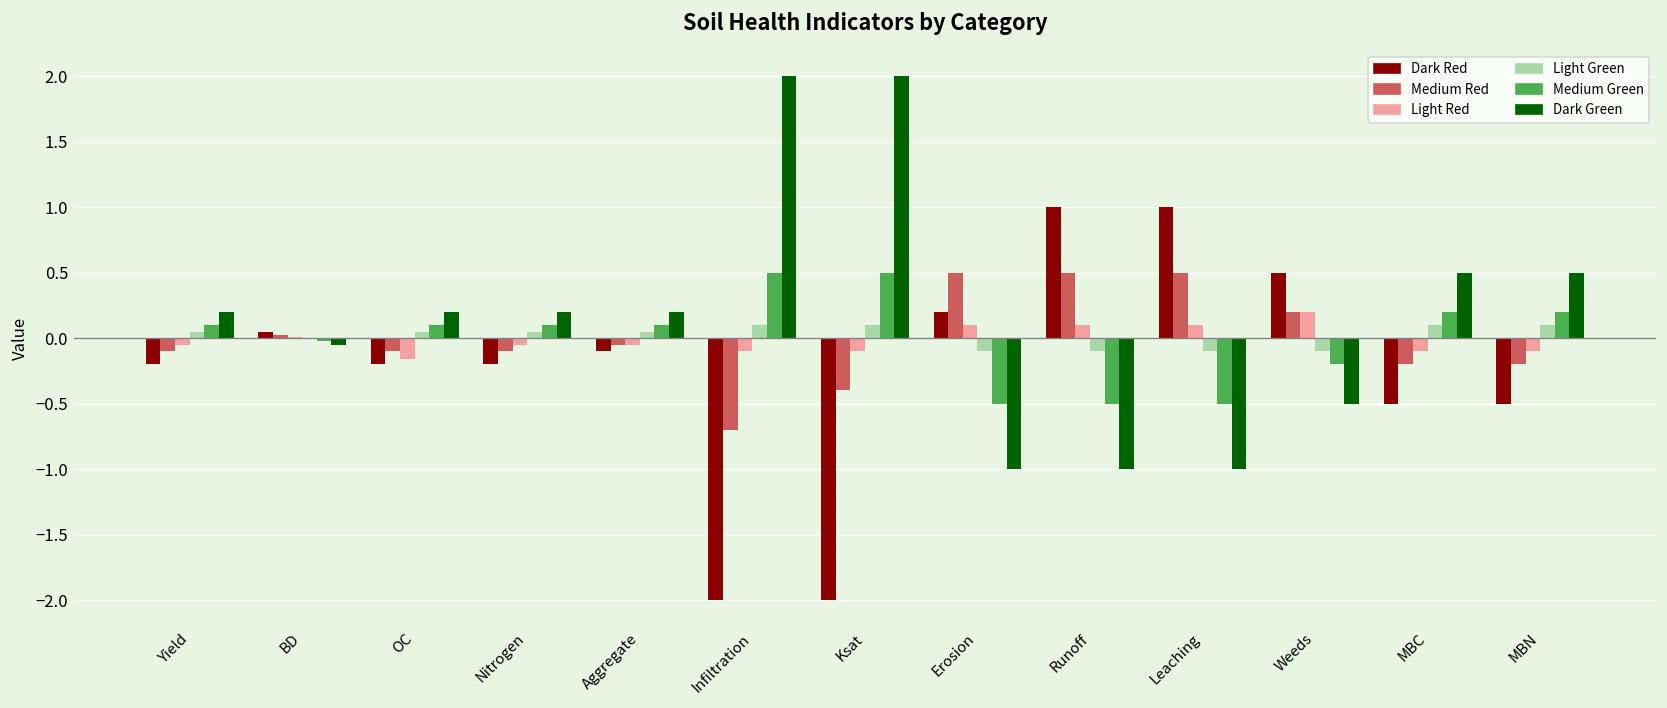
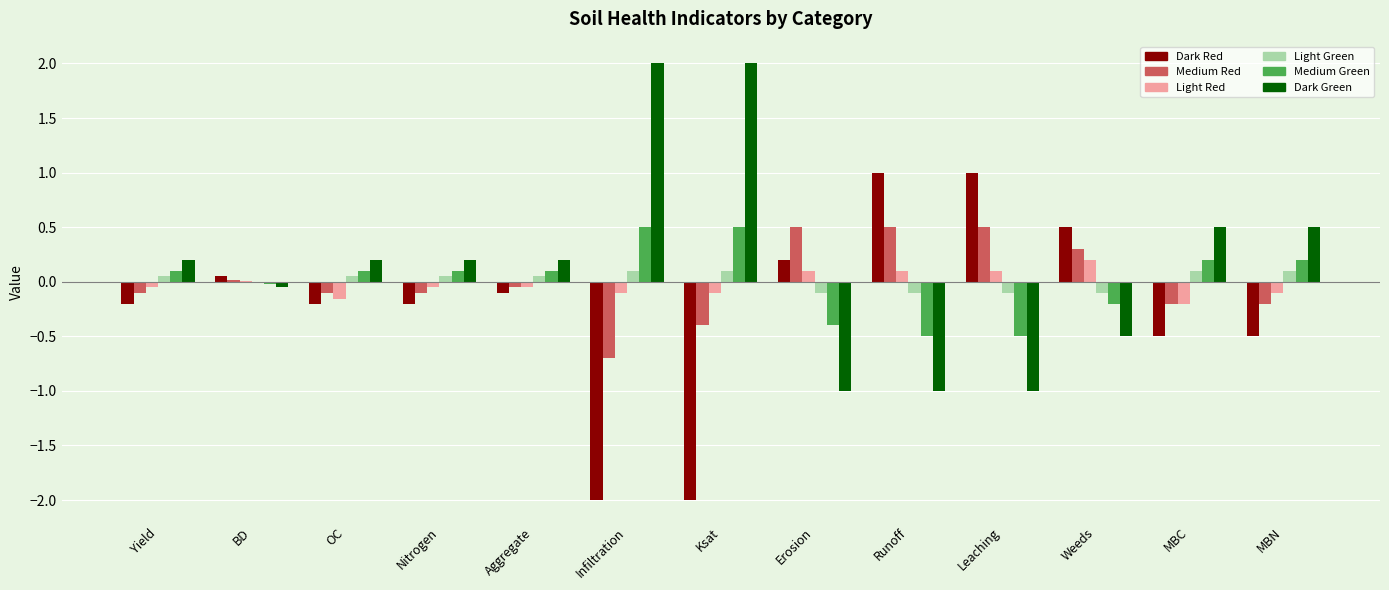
Medium Green, Erosion: -0.5 -> -0.4
Medium Red, Weeds: 0.2 -> 0.3
Light Red, MBC: -0.1 -> -0.2
